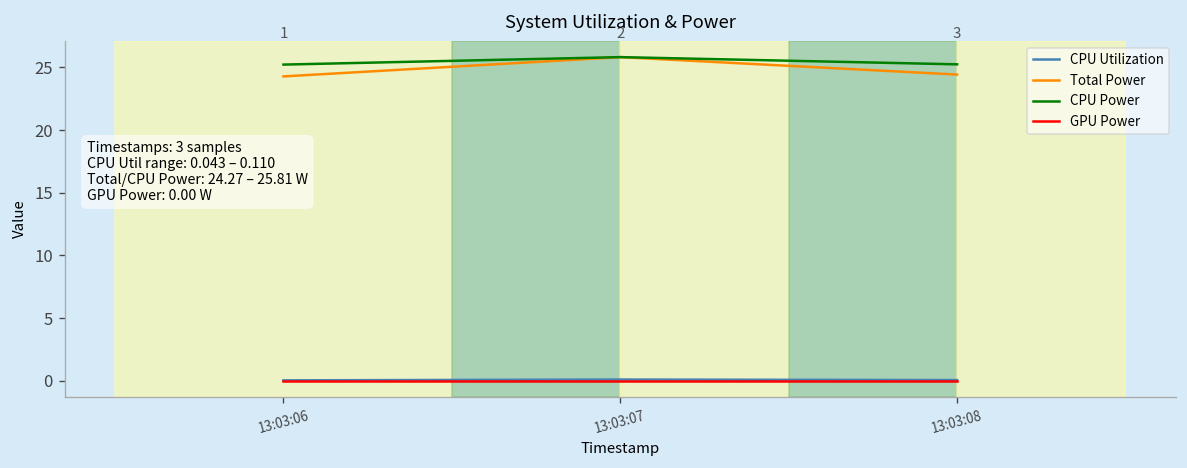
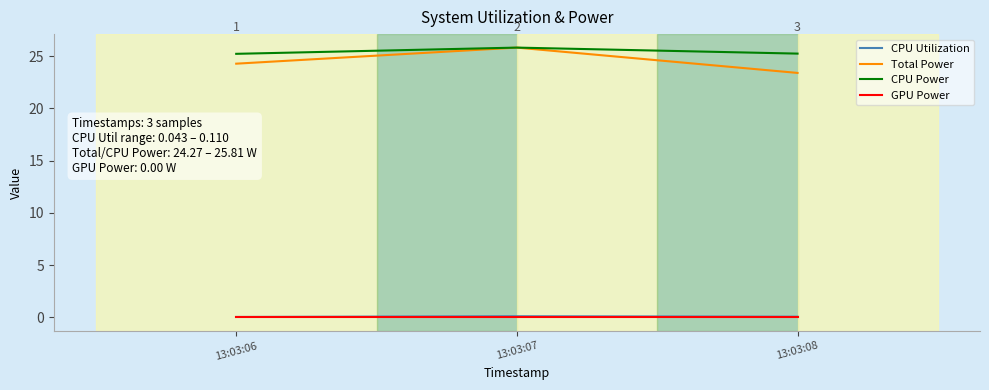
Total Power, 13:03:08: 24.4 -> 23.4
